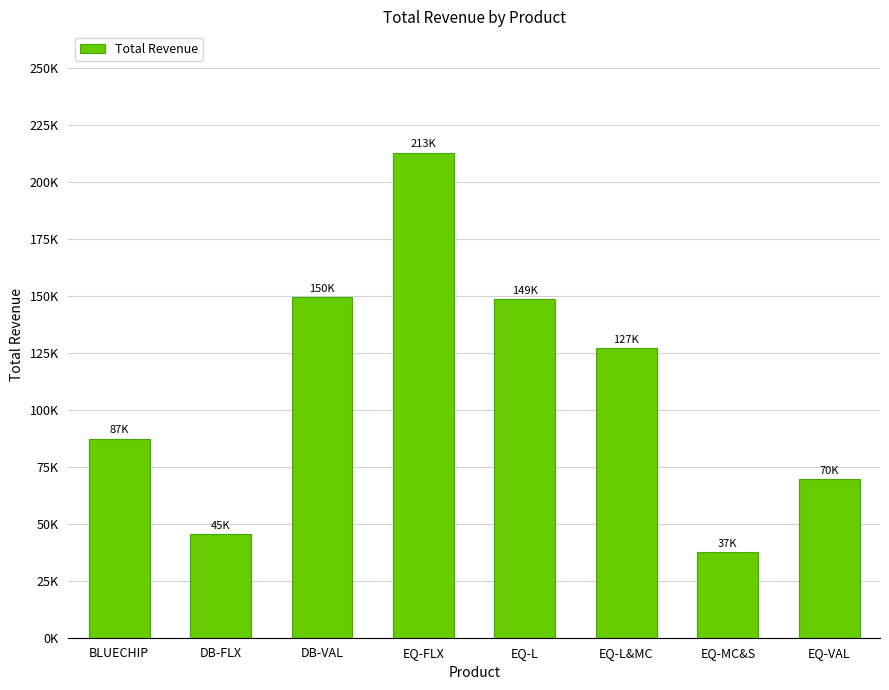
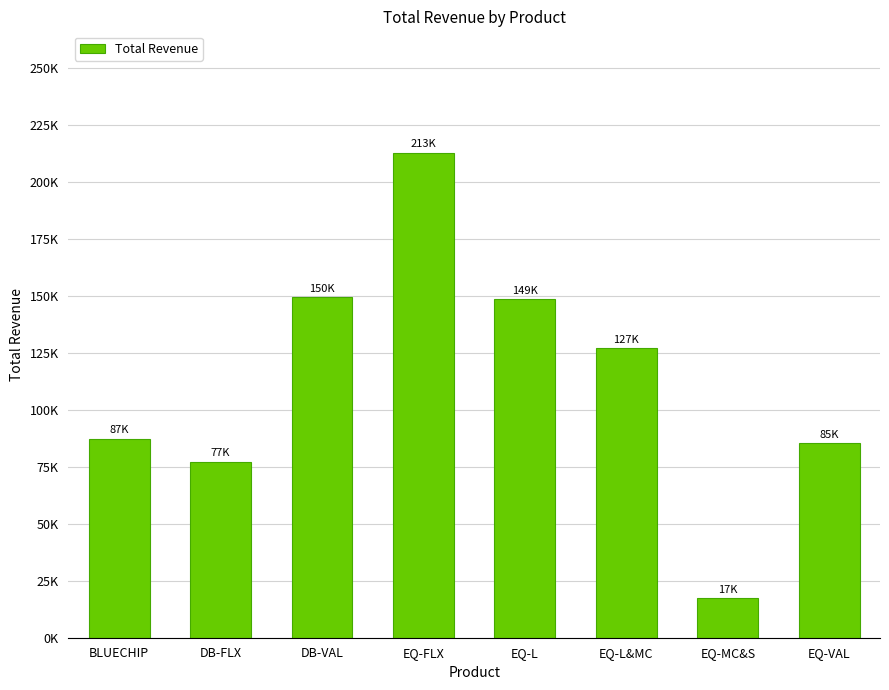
DB-FLX: 45K -> 77K
EQ-MC&S: 37K -> 17K
EQ-VAL: 70K -> 85K
